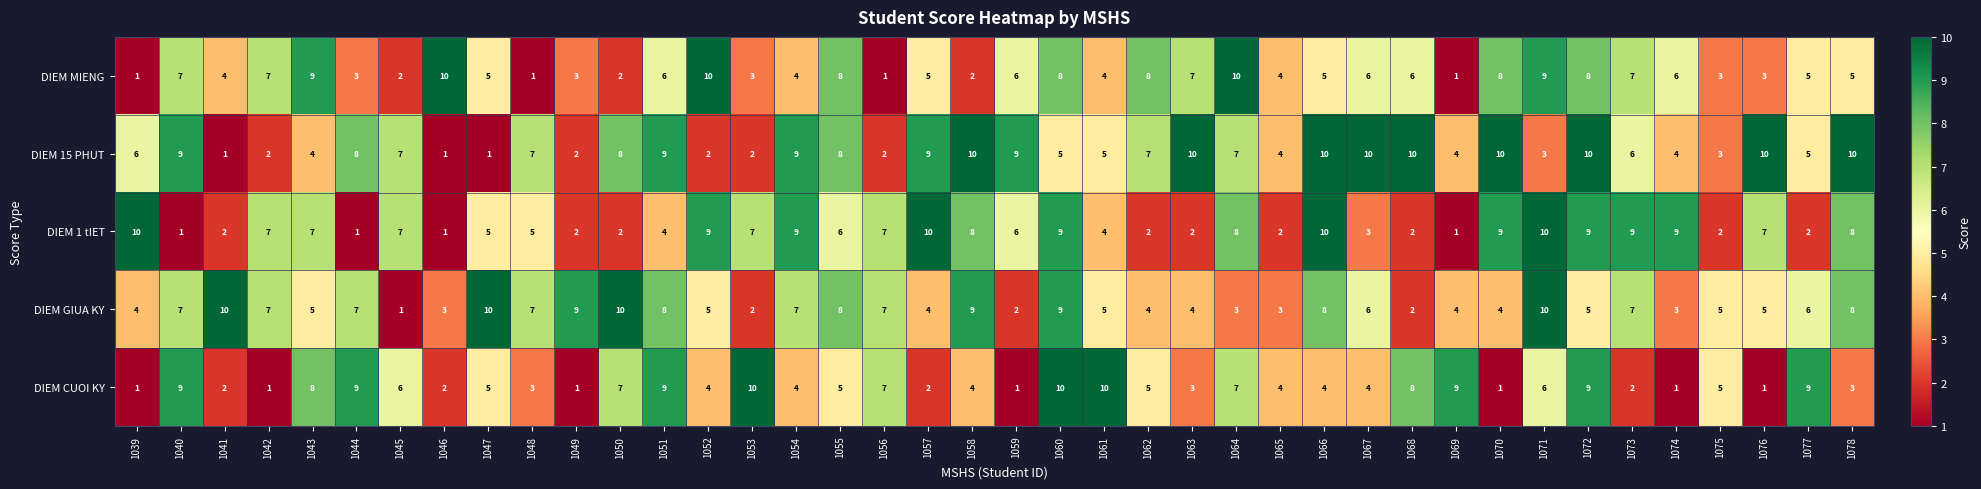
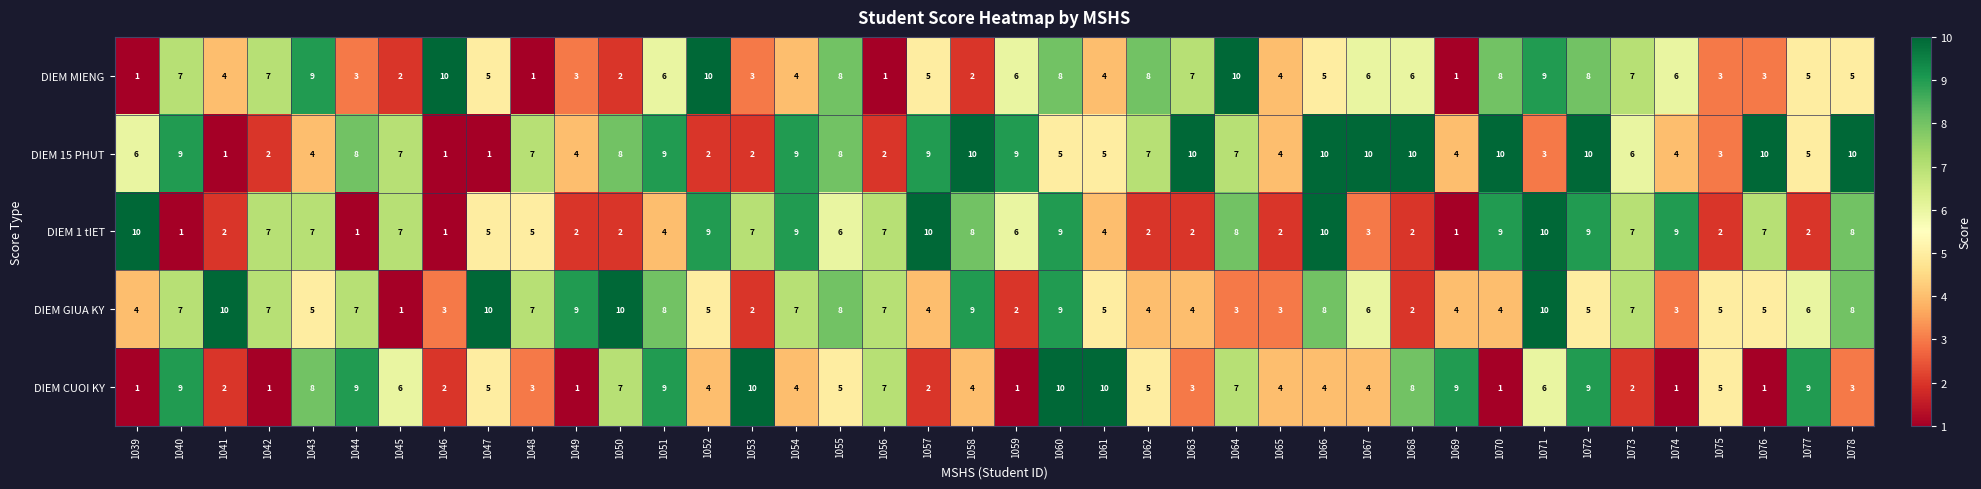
DIEM 15 PHUT, 1049: 2 -> 4
DIEM 1 tIET, 1073: 9 -> 7
